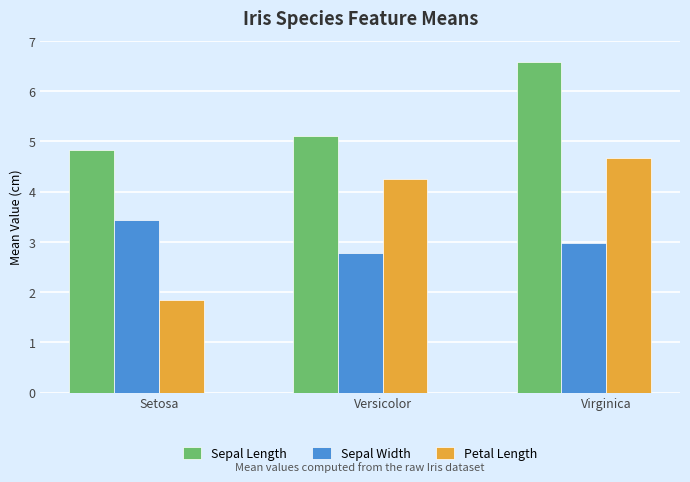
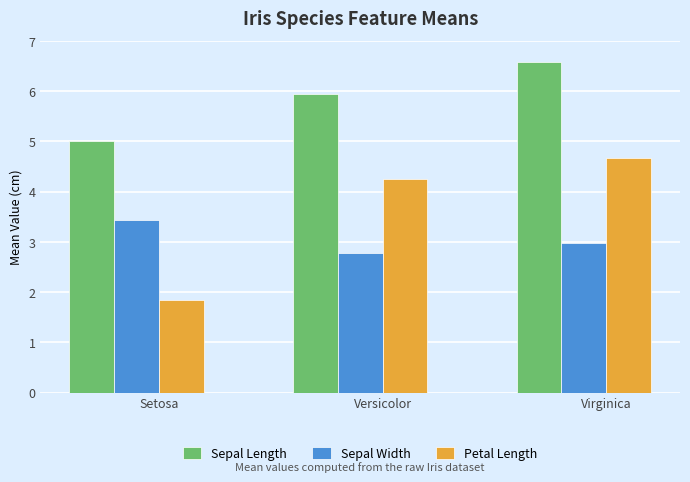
Sepal Length, Setosa: 4.8 -> 5.0
Sepal Length, Versicolor: 5.1 -> 5.9
